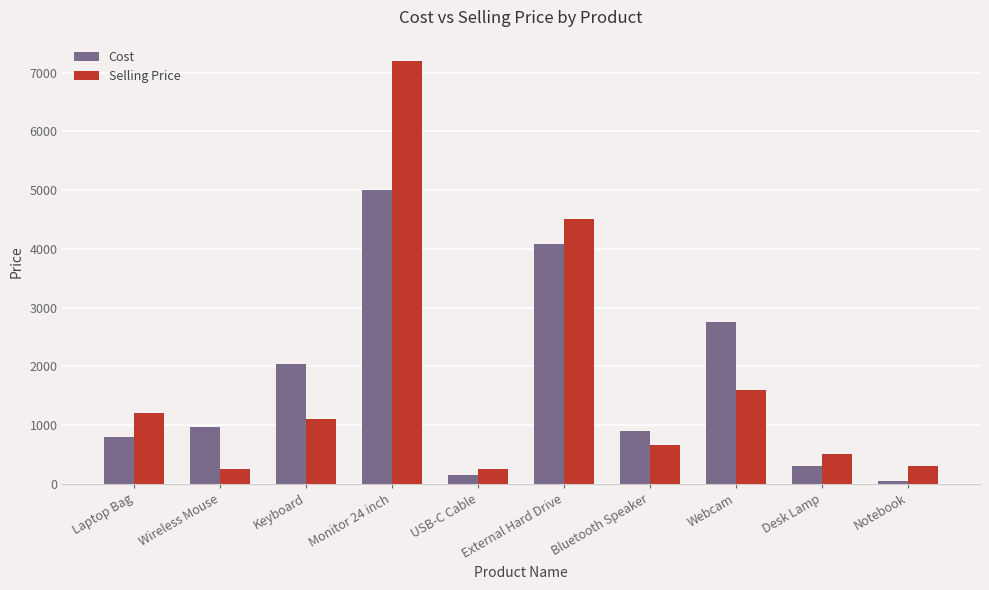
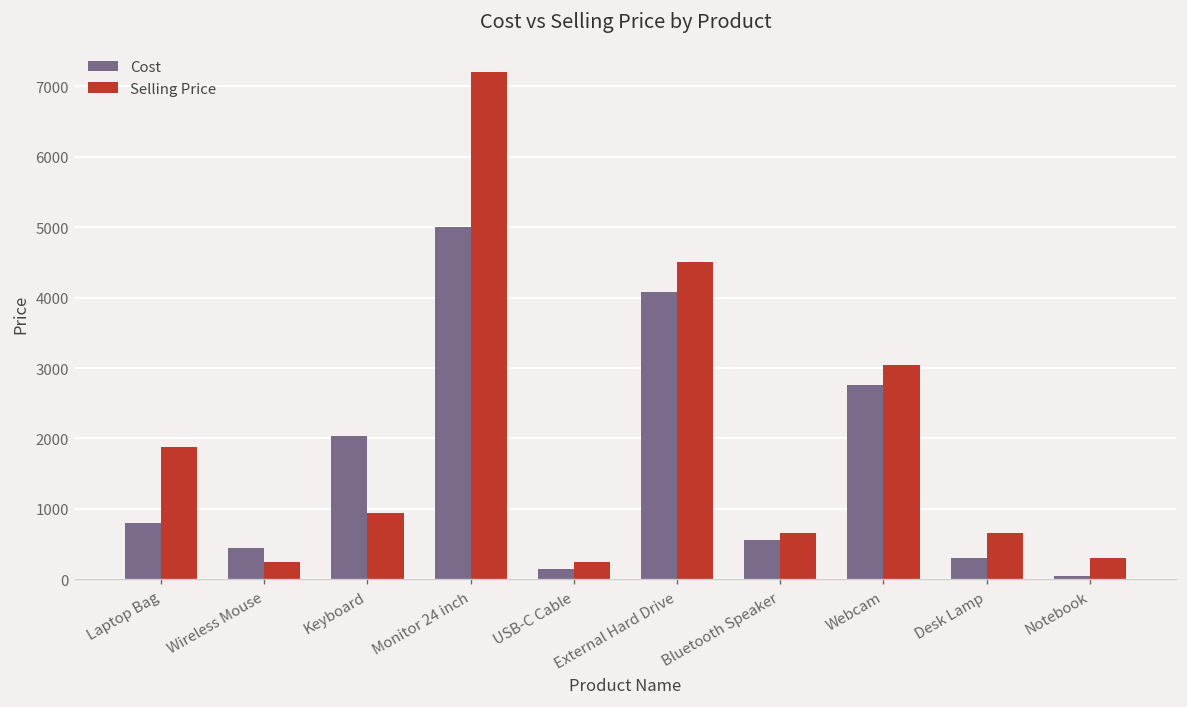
Selling Price, Laptop Bag: 1200 -> 1900
Cost, Wireless Mouse: 1000 -> 500
Selling Price, Keyboard: 1100 -> 1000
Cost, Bluetooth Speaker: 900 -> 600
Selling Price, Webcam: 1600 -> 3000
Selling Price, Desk Lamp: 500 -> 700
